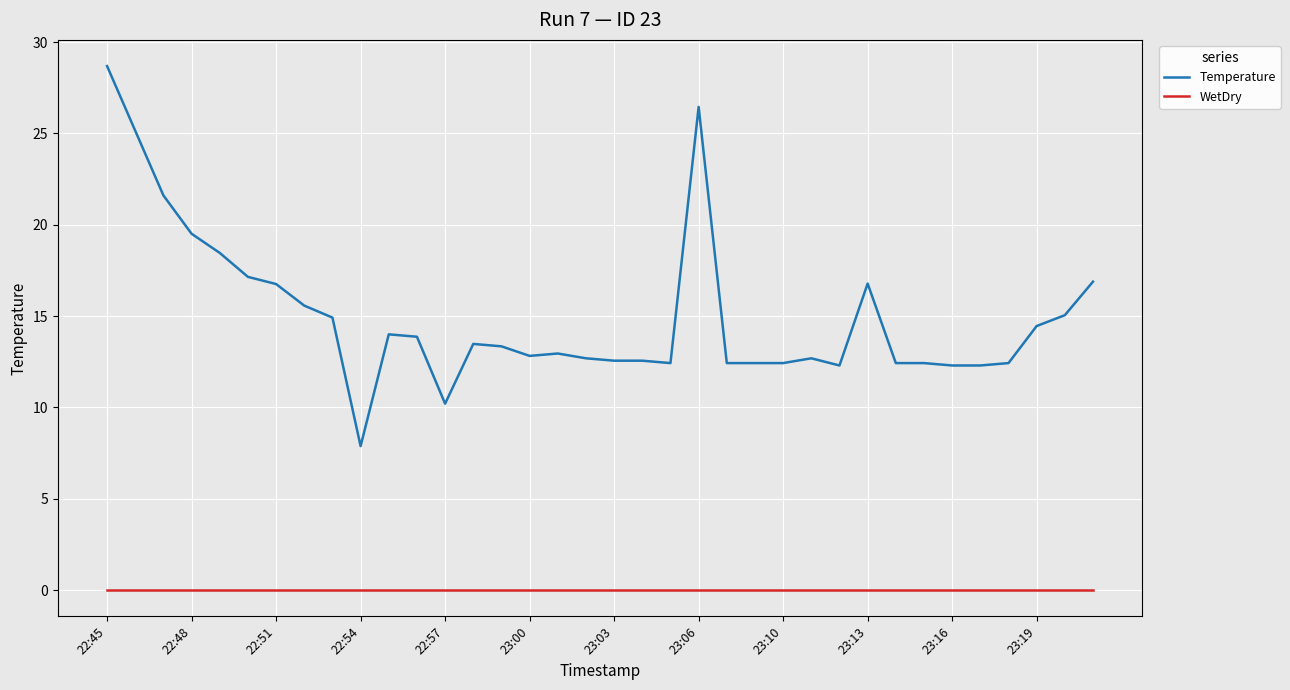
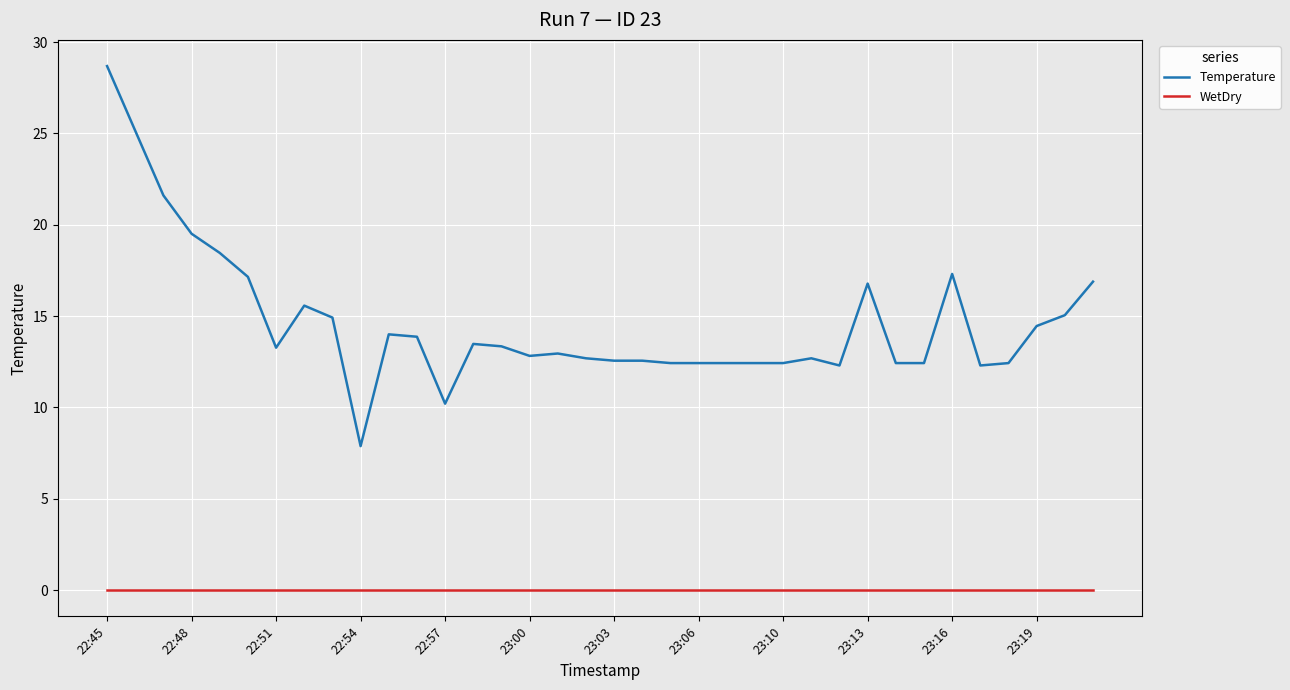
Temperature, 22:51: 16.8 -> 13.3
Temperature, 23:06: 26.5 -> 12.4
Temperature, 23:16: 12.3 -> 17.3
